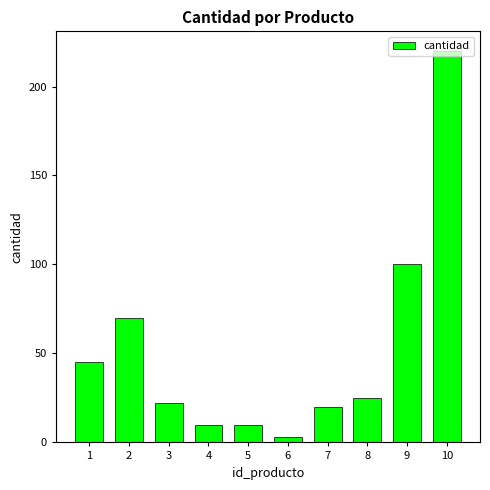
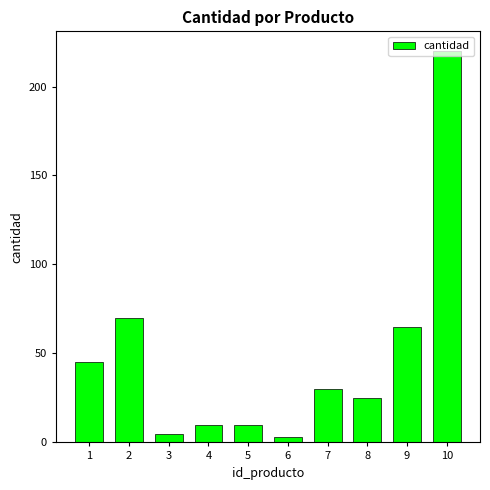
3: 22 -> 5
7: 20 -> 30
9: 100 -> 65
